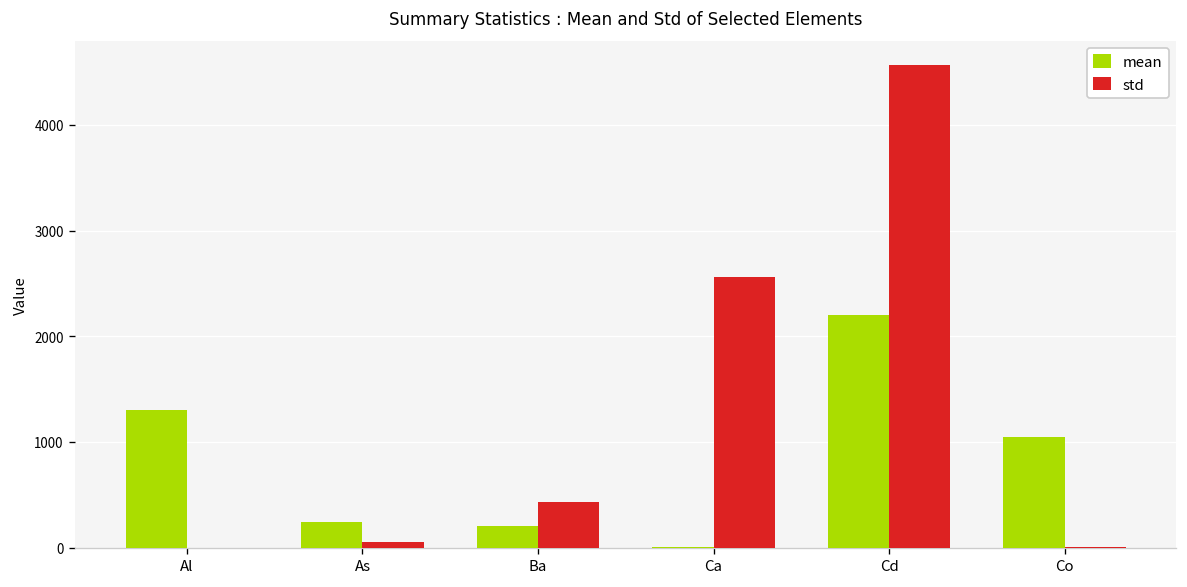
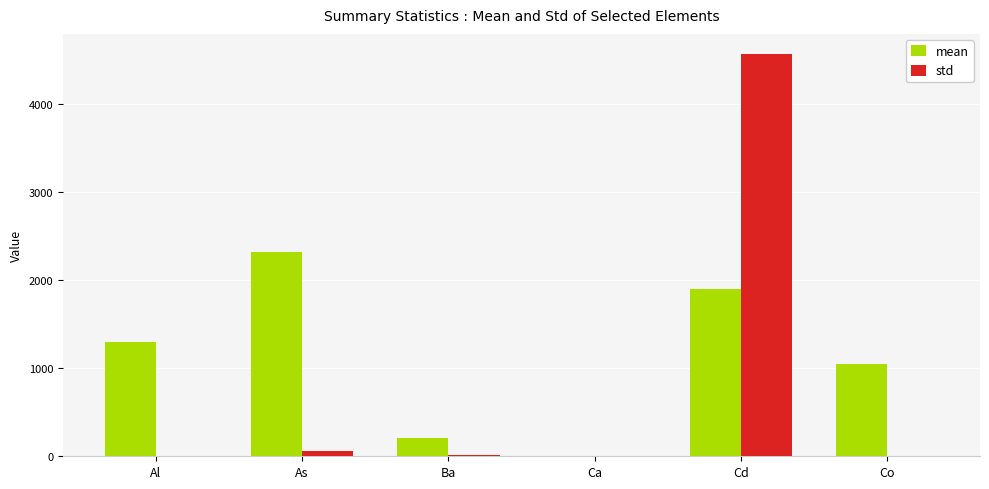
mean, As: 200 -> 2300
std, Ba: 400 -> 0
std, Ca: 2600 -> 0
mean, Cd: 2200 -> 1900
